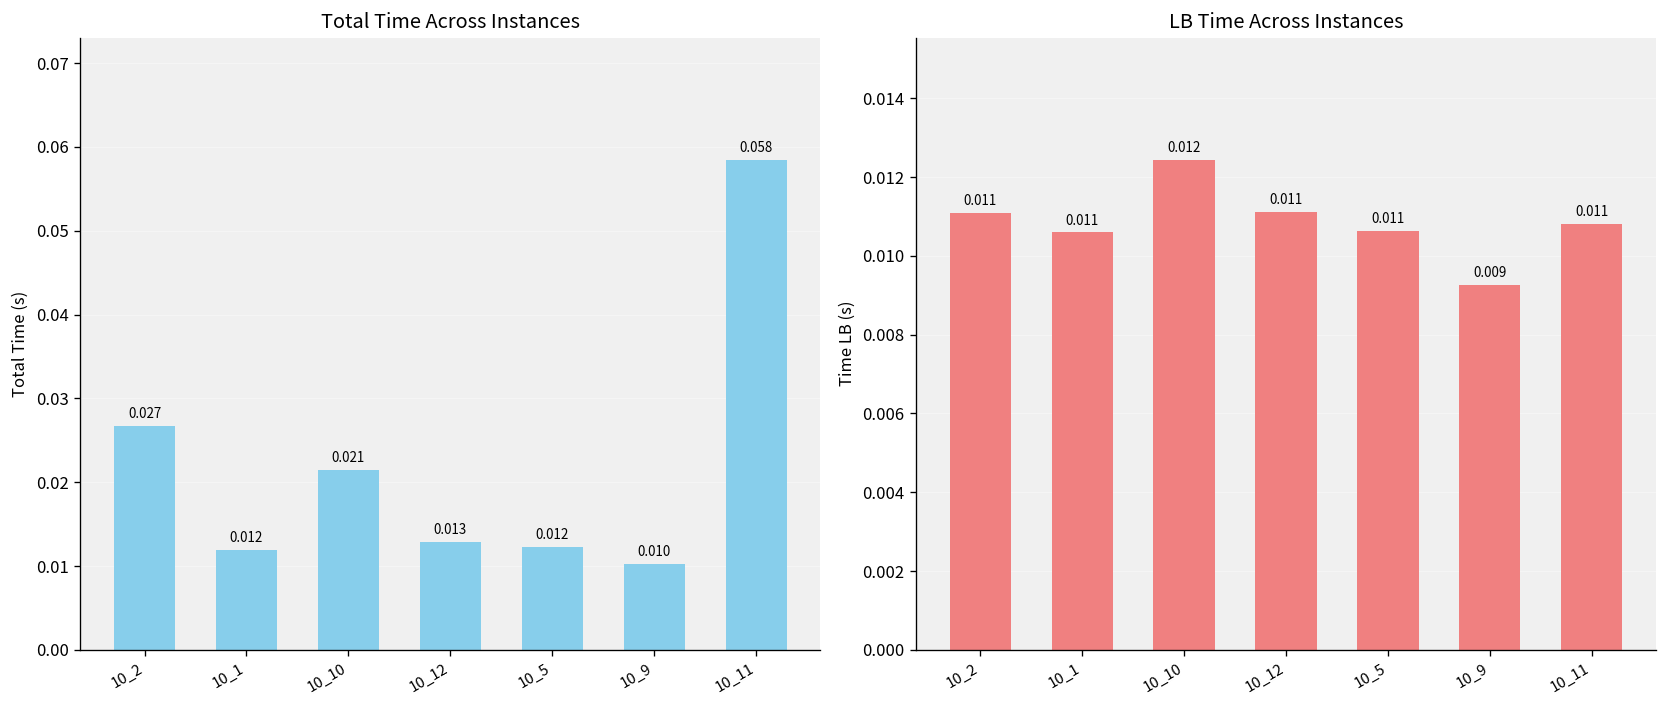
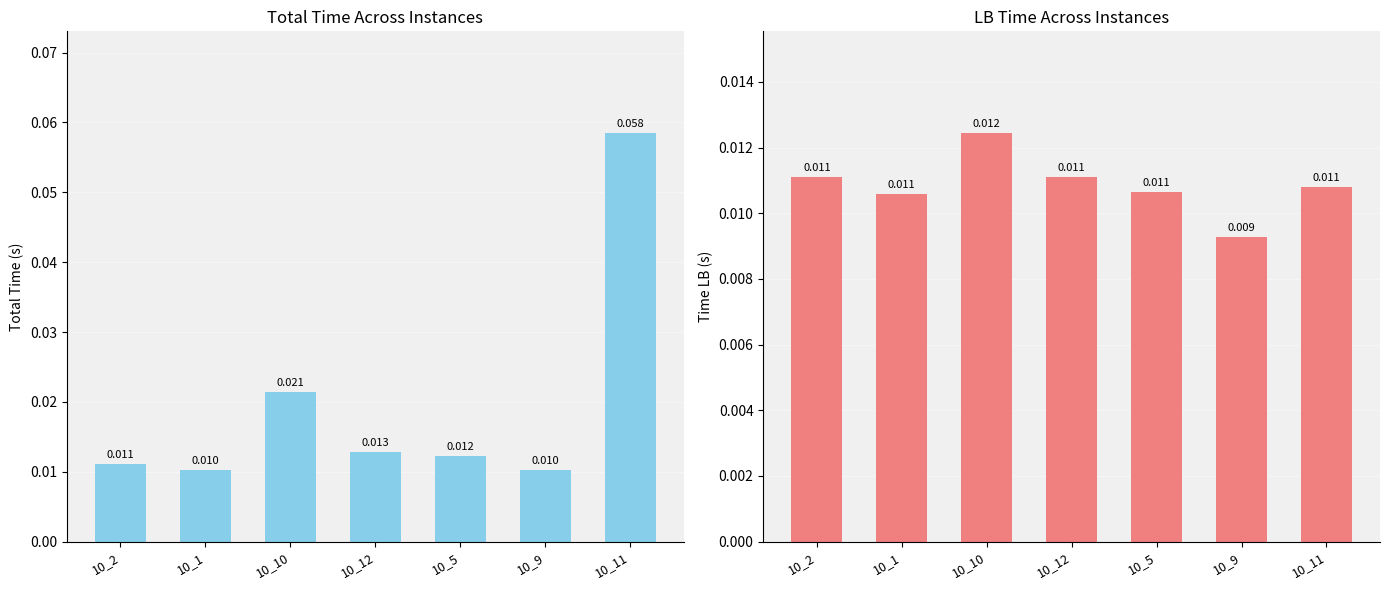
Total Time Across Instances, 10_2: 0.027 -> 0.011
Total Time Across Instances, 10_1: 0.012 -> 0.010
